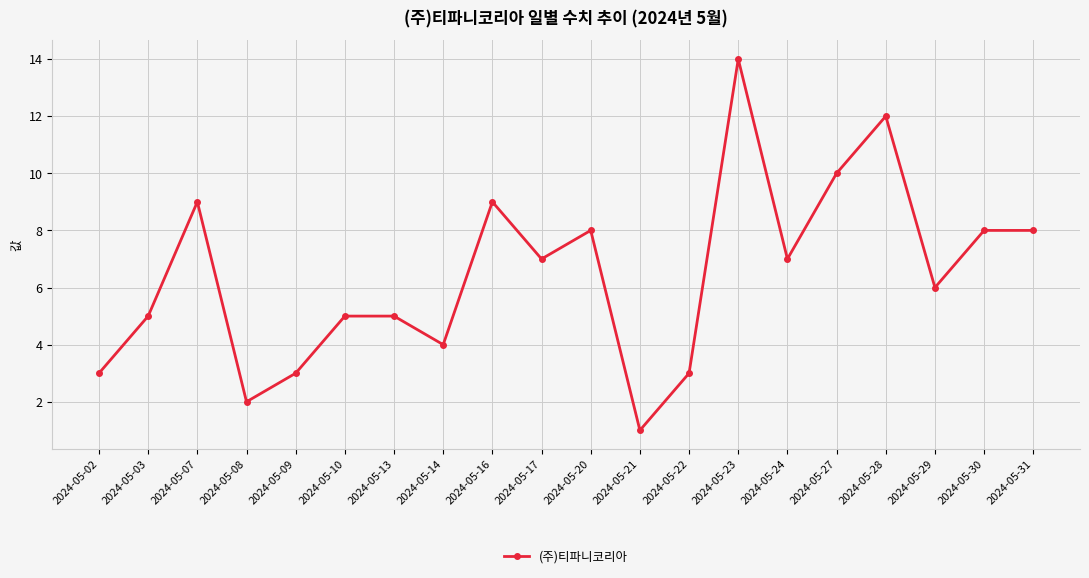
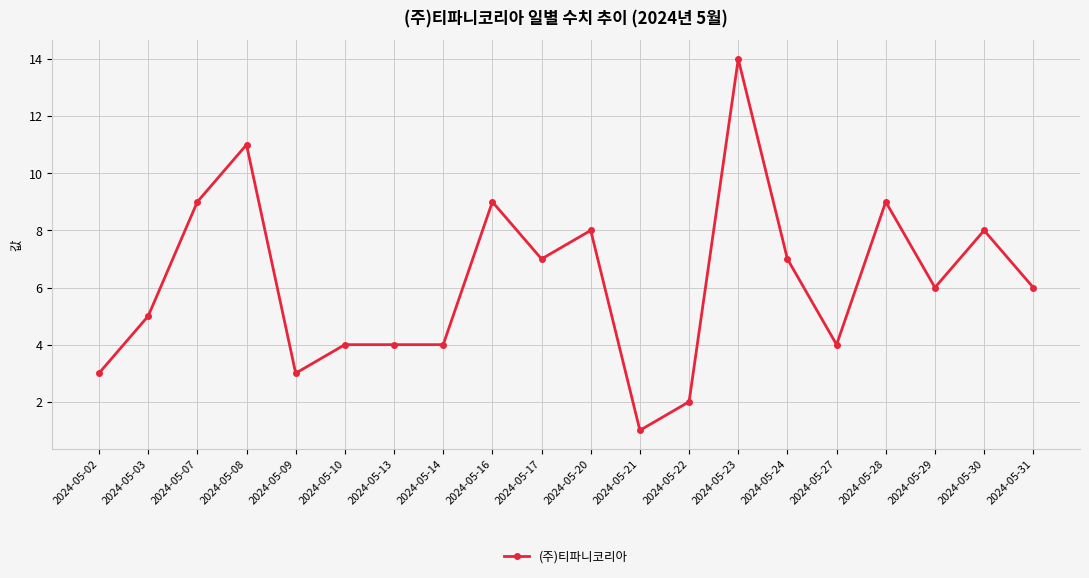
2024-05-08: 2 -> 11
2024-05-10: 5 -> 4
2024-05-13: 5 -> 4
2024-05-22: 3 -> 2
2024-05-27: 10 -> 4
2024-05-28: 12 -> 9
2024-05-31: 8 -> 6
